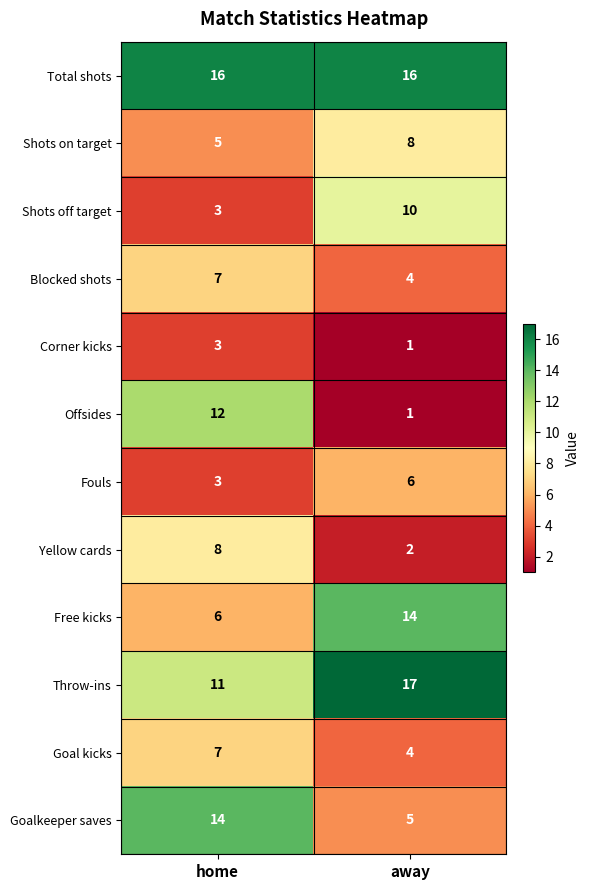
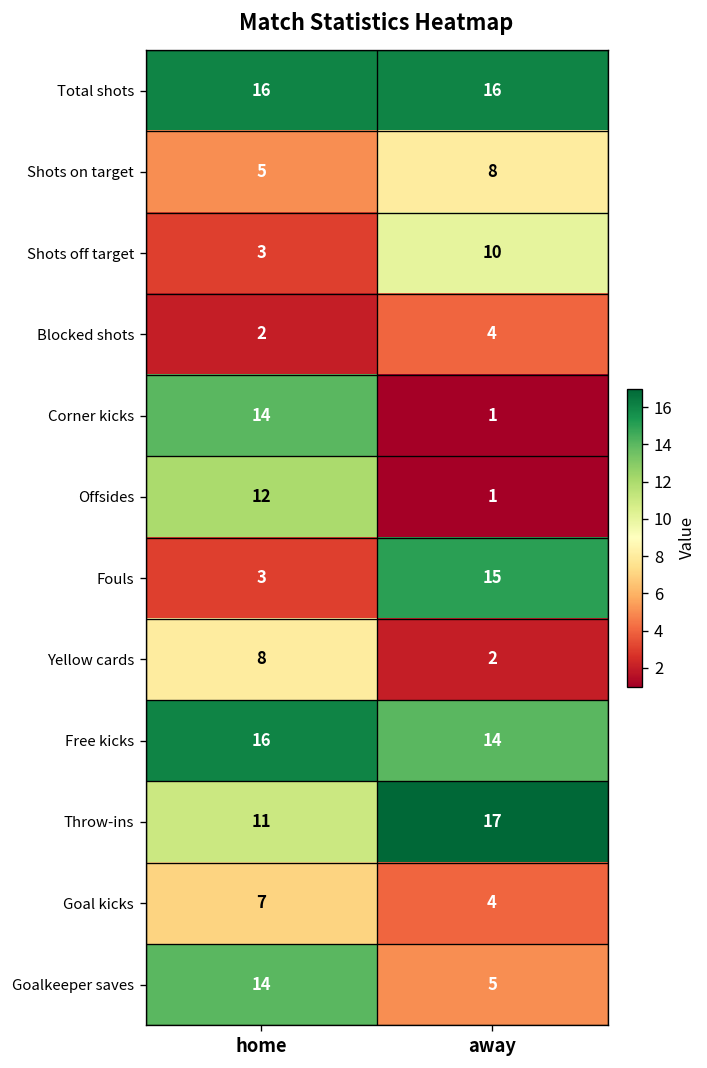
Blocked shots, home: 7 -> 2
Corner kicks, home: 3 -> 14
Fouls, away: 6 -> 15
Free kicks, home: 6 -> 16
